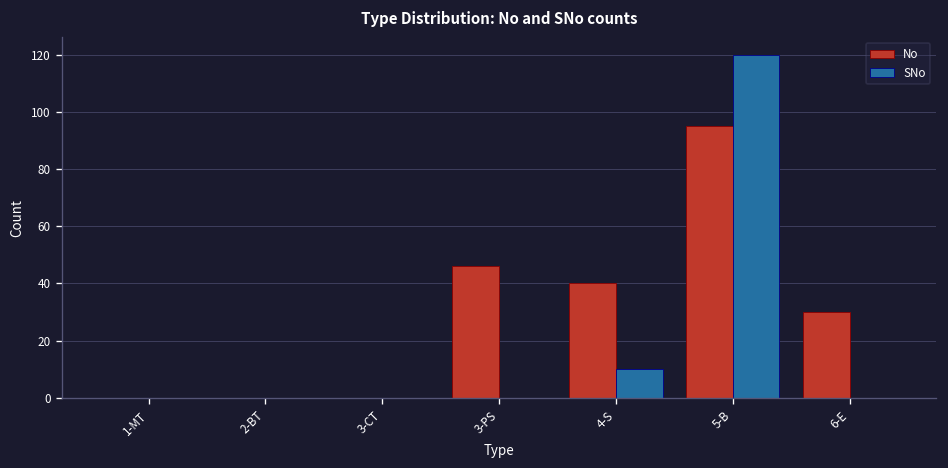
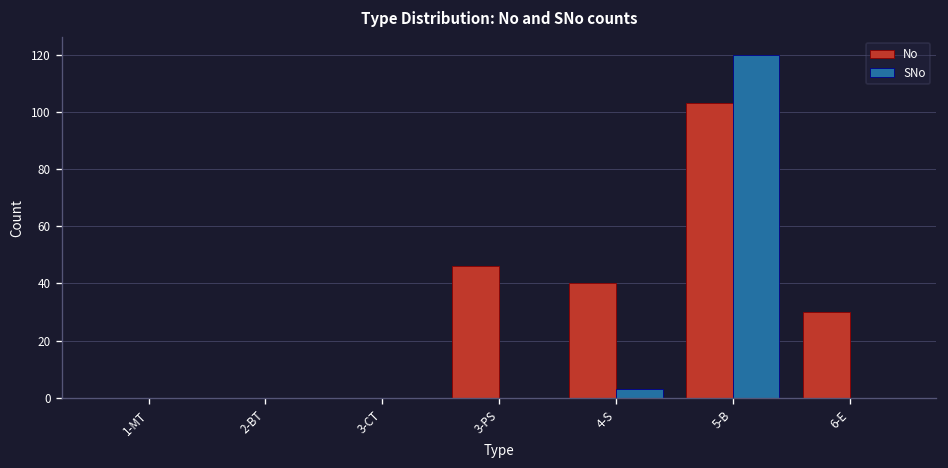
SNo, 4-S: 10 -> 3
No, 5-B: 95 -> 103
